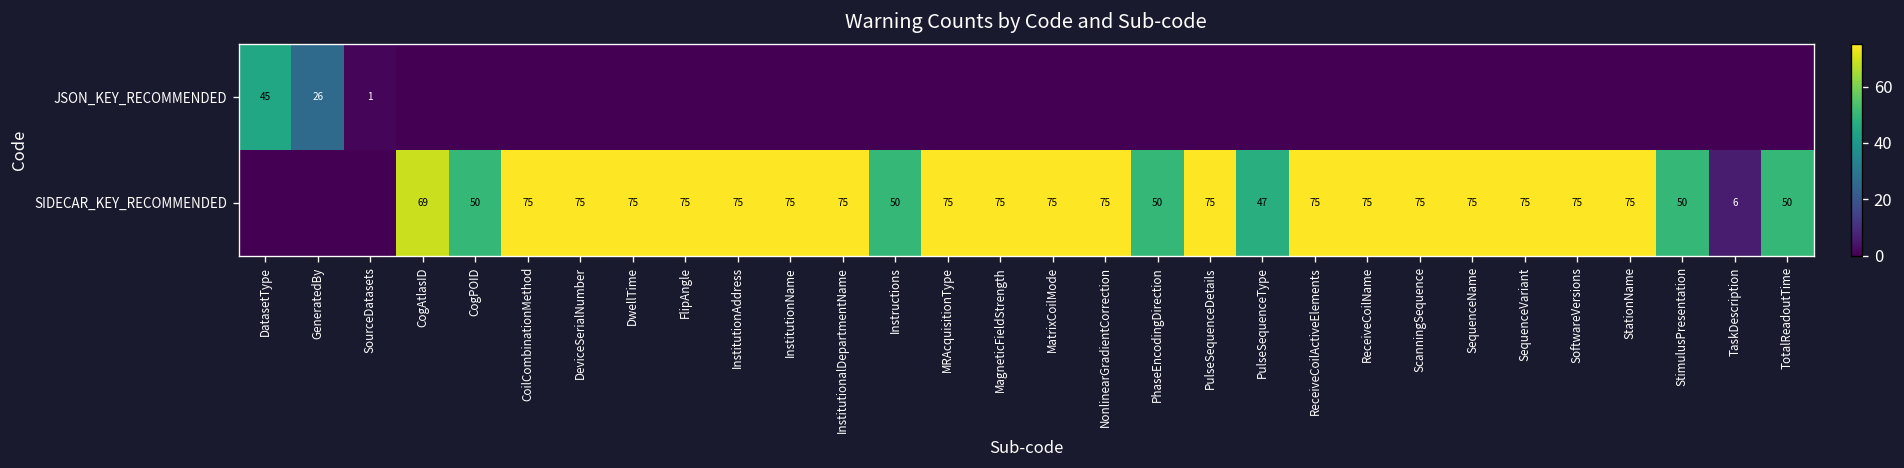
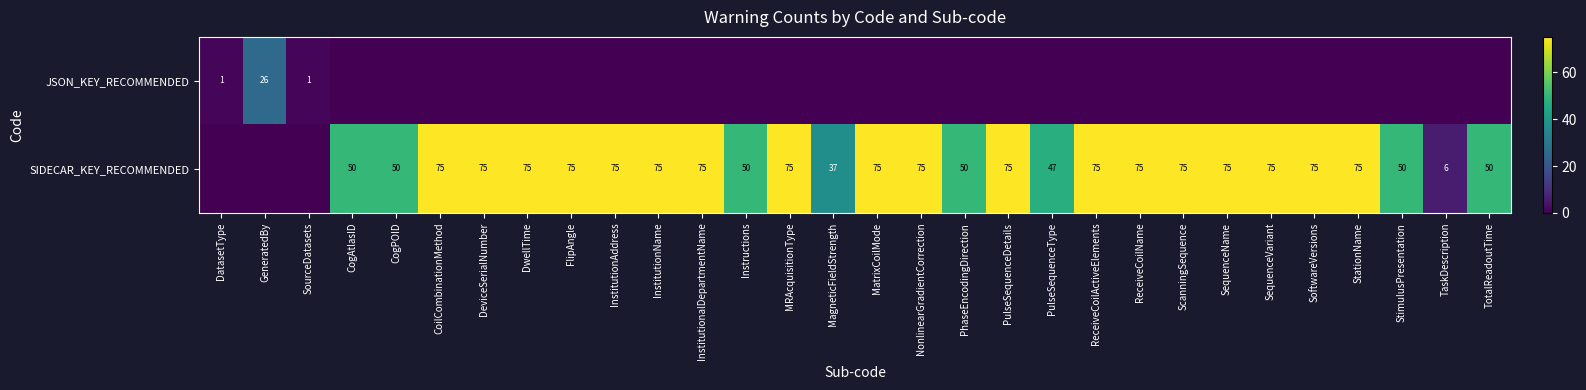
JSON_KEY_RECOMMENDED, DatasetType: 45 -> 1
SIDECAR_KEY_RECOMMENDED, CogAtlasID: 69 -> 50
SIDECAR_KEY_RECOMMENDED, MagneticFieldStrength: 75 -> 37
